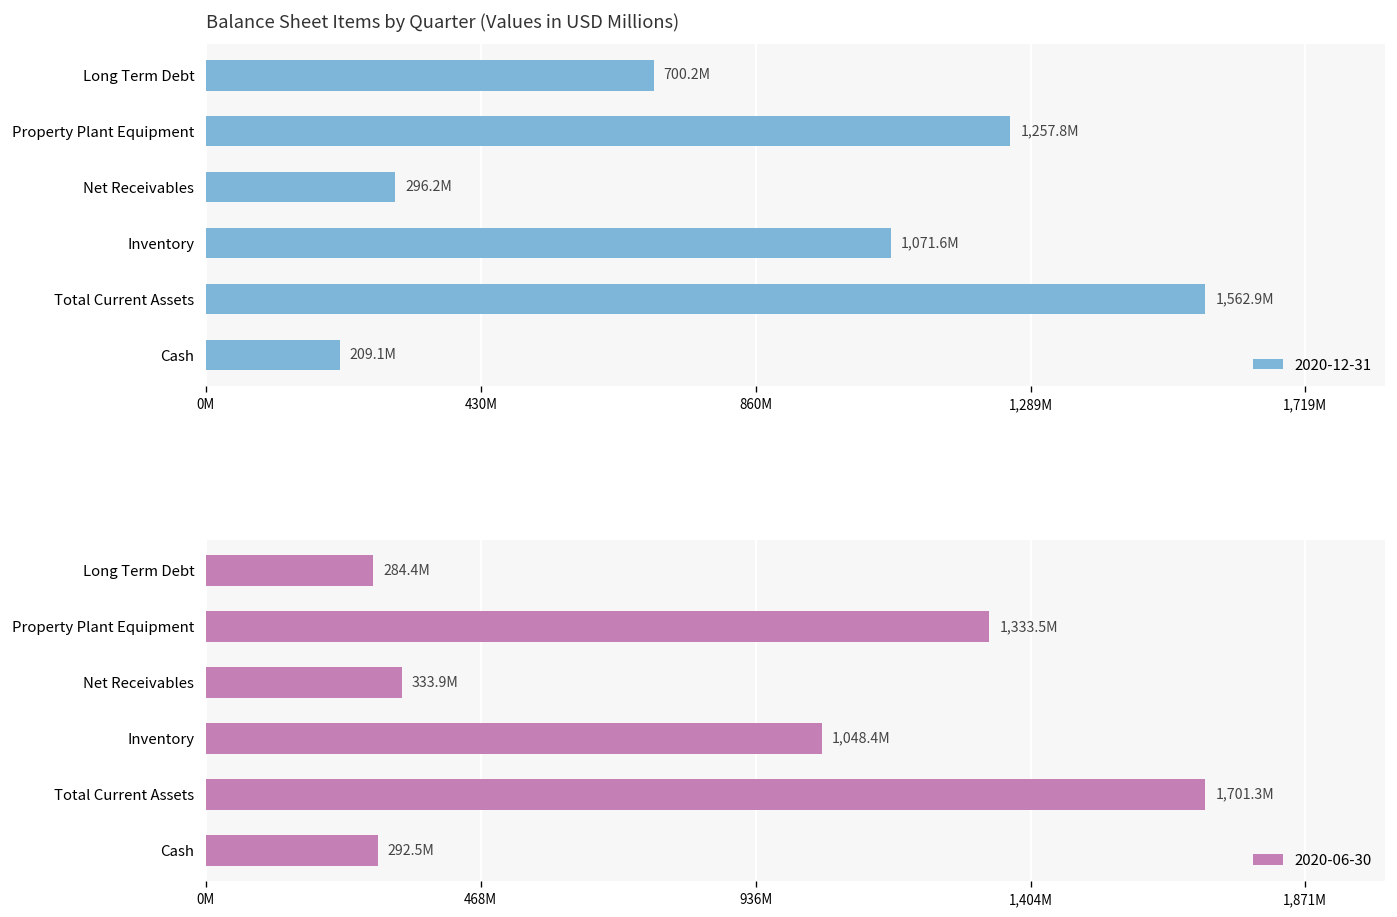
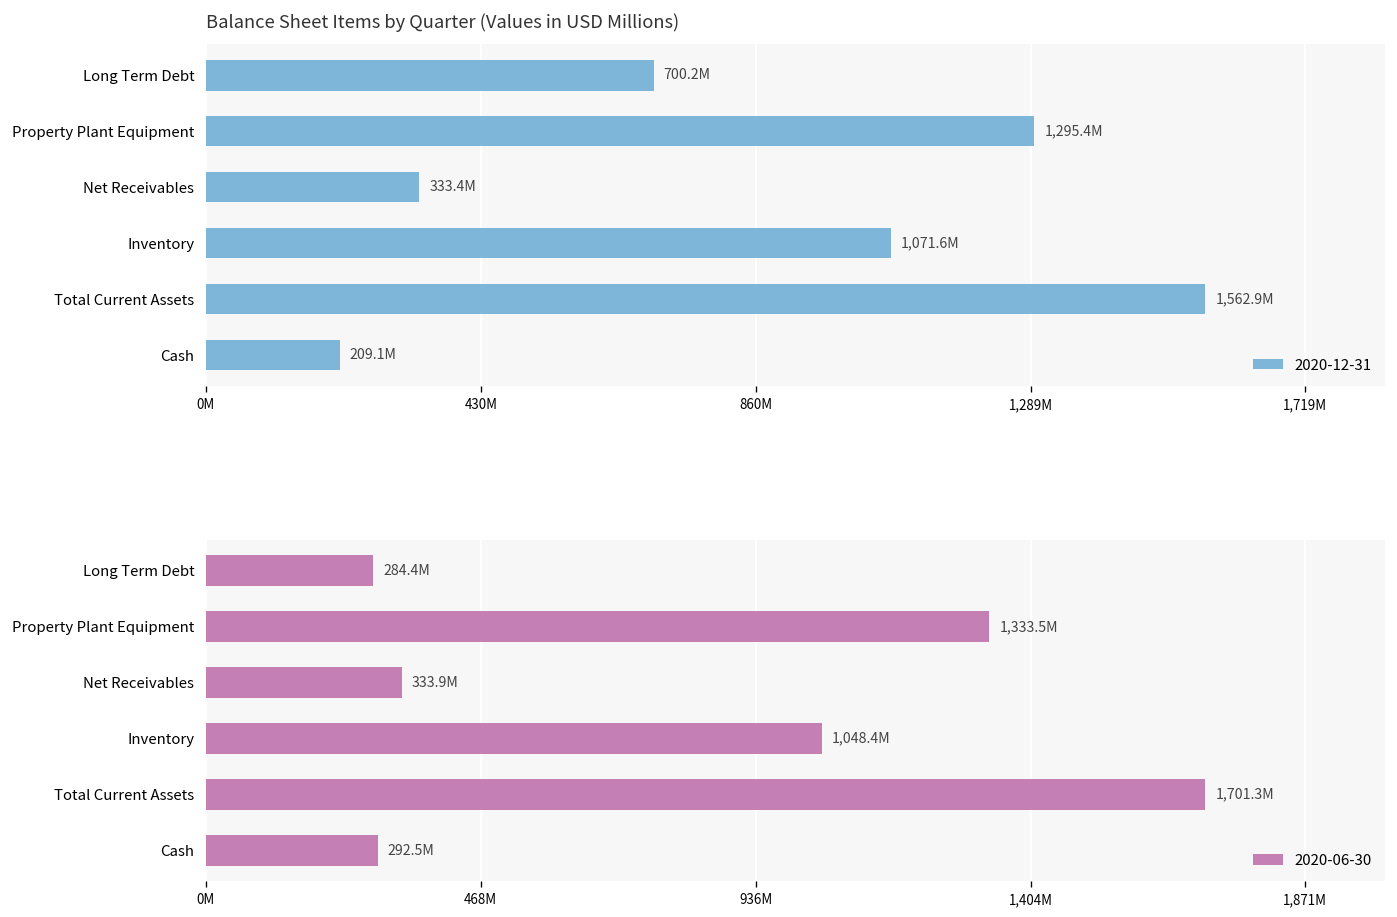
Balance Sheet Items by Quarter (Values in USD Millions), Property Plant Equipment: 1,257.8M -> 1,295.4M
Balance Sheet Items by Quarter (Values in USD Millions), Net Receivables: 296.2M -> 333.4M
